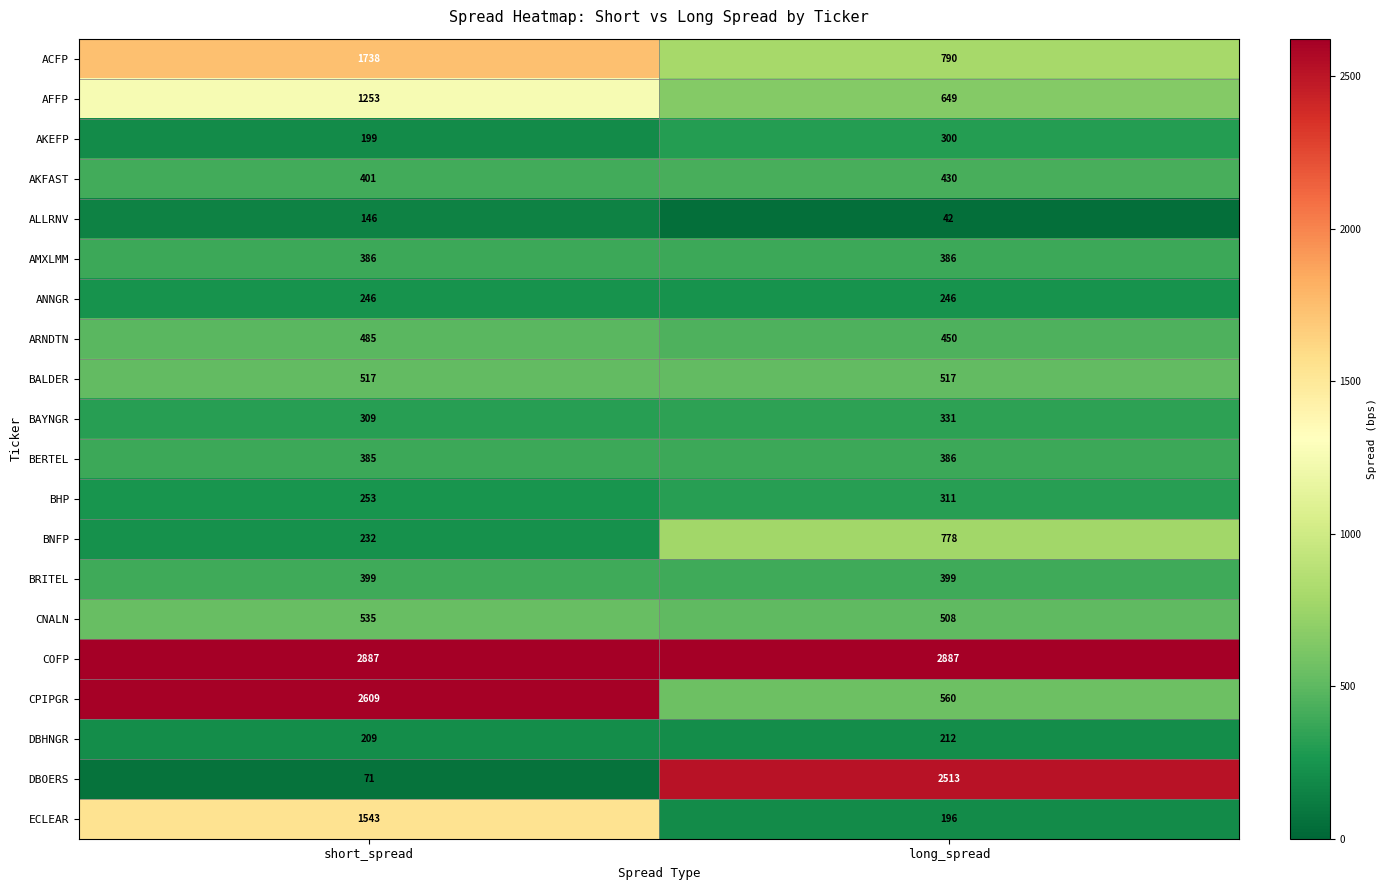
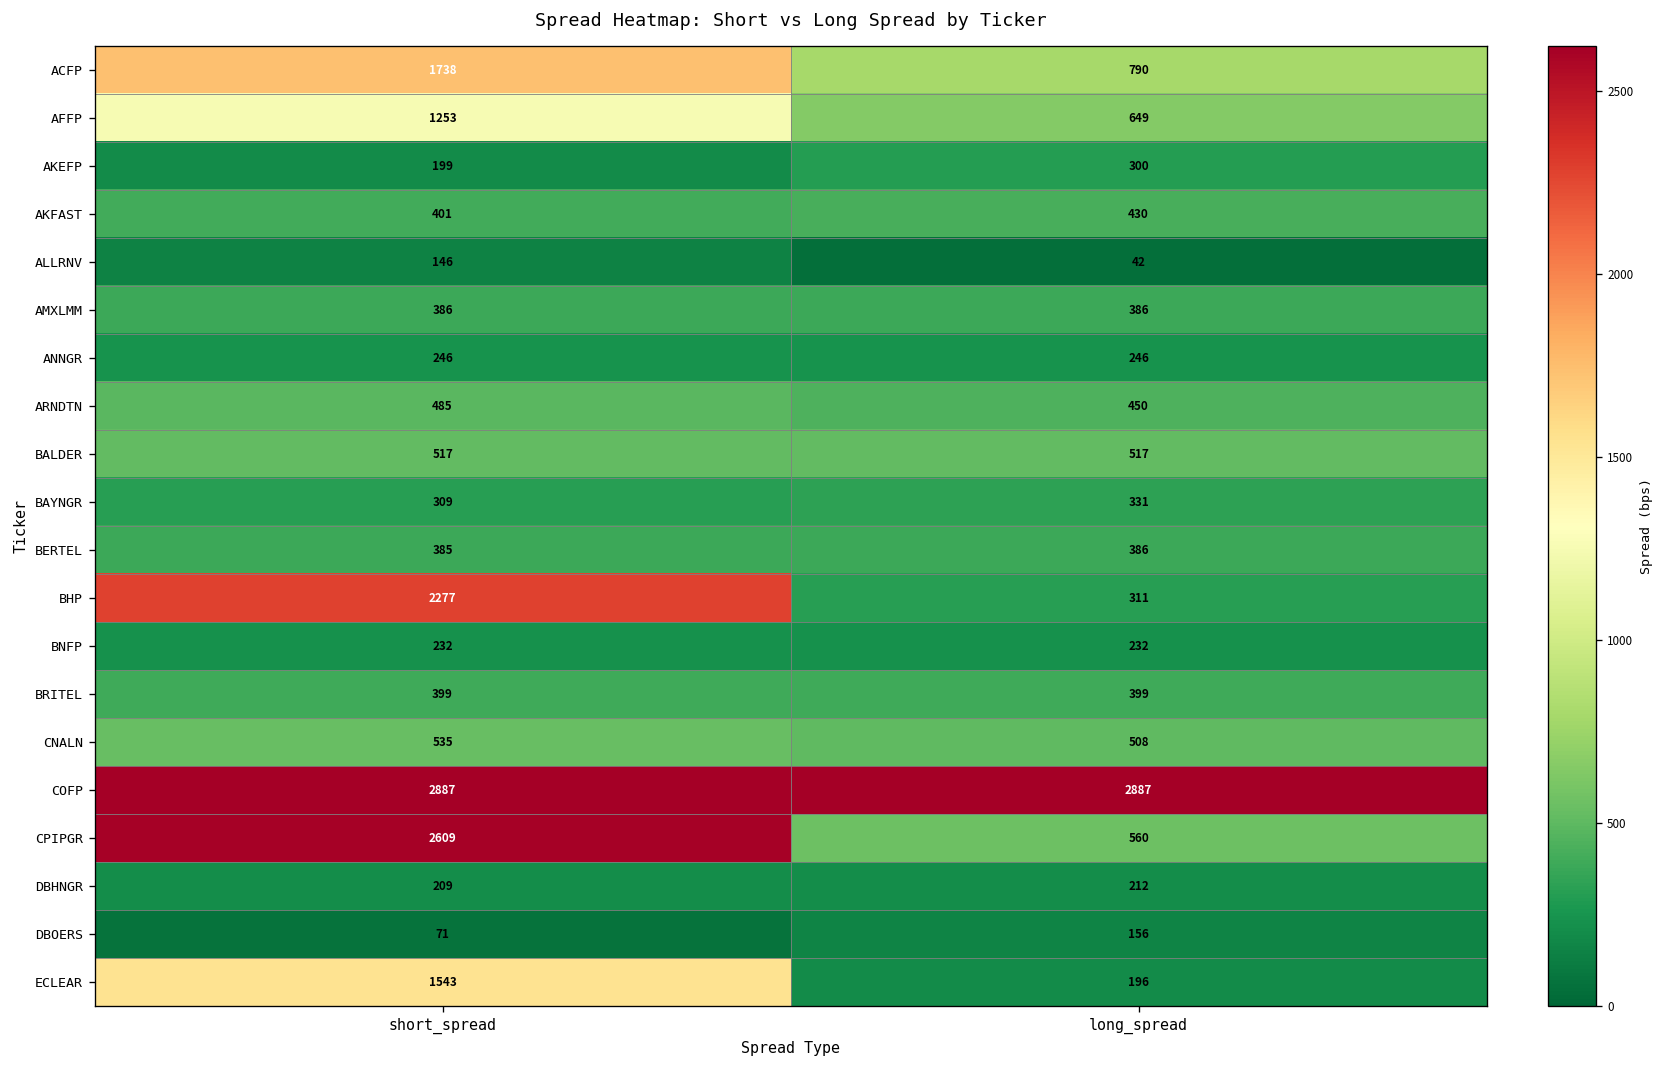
BHP, short_spread: 253 -> 2277
BNFP, long_spread: 778 -> 232
DBOERS, long_spread: 2513 -> 156
